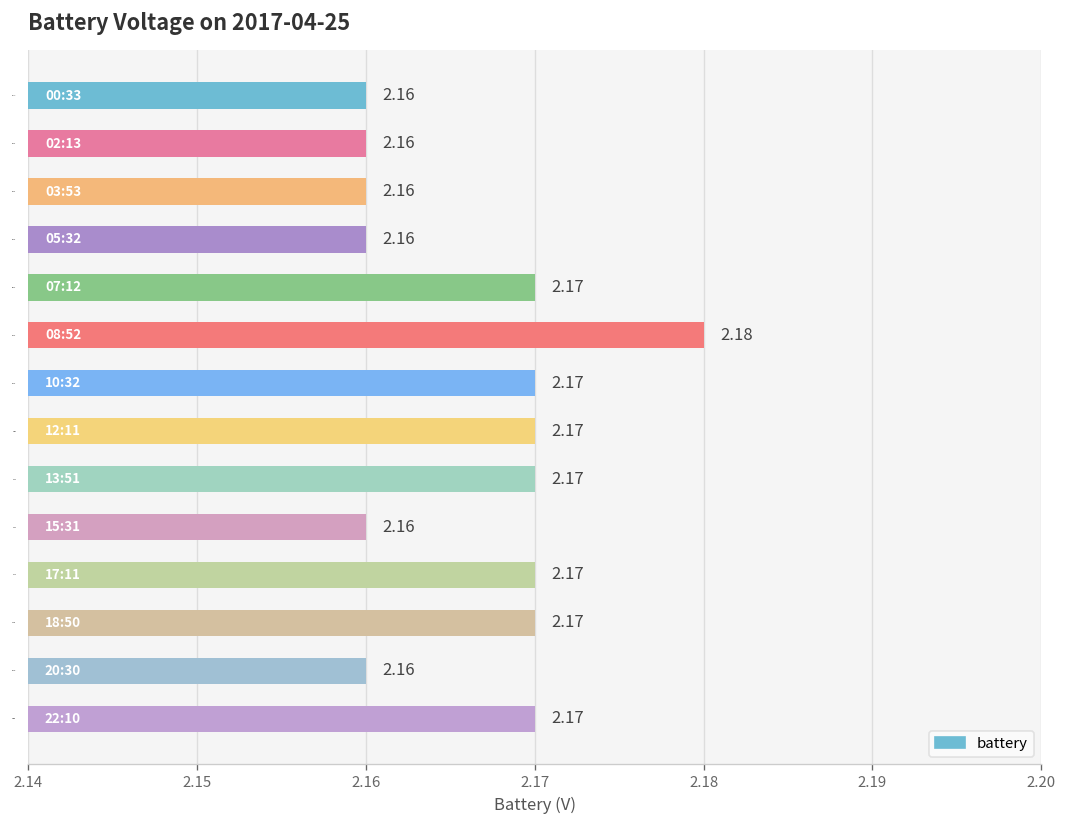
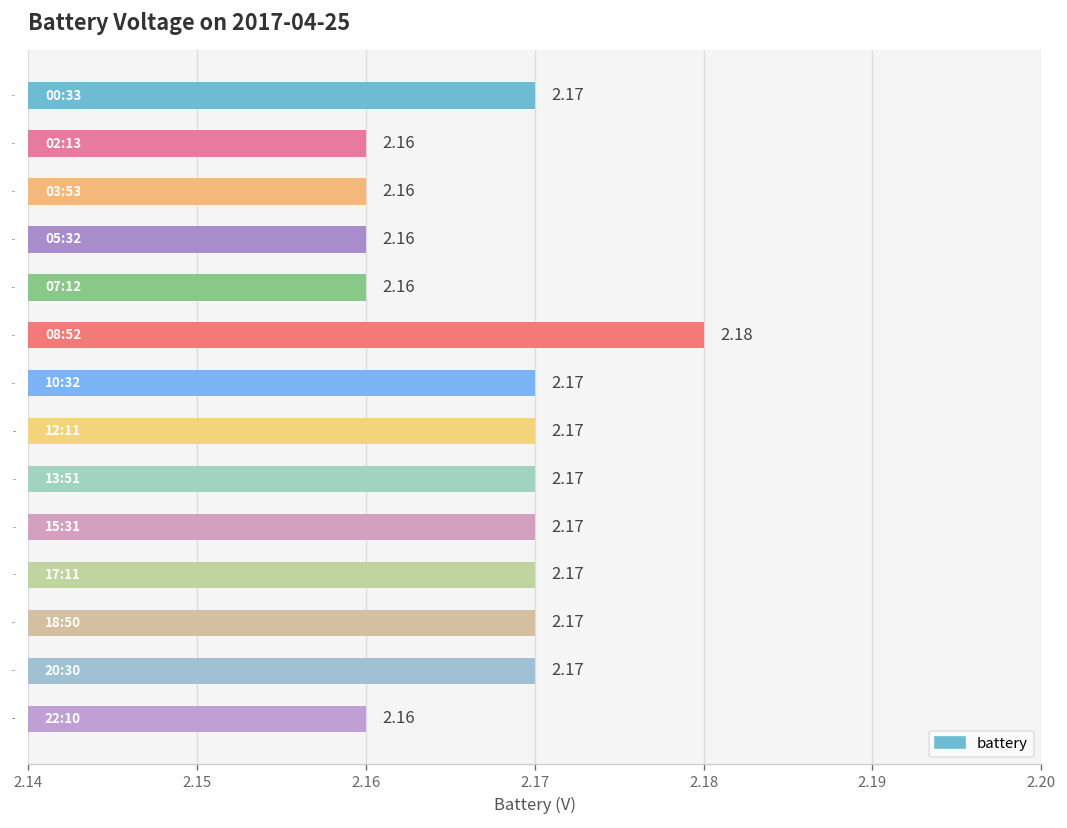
00:33: 2.16 -> 2.17
07:12: 2.17 -> 2.16
15:31: 2.16 -> 2.17
20:30: 2.16 -> 2.17
22:10: 2.17 -> 2.16
